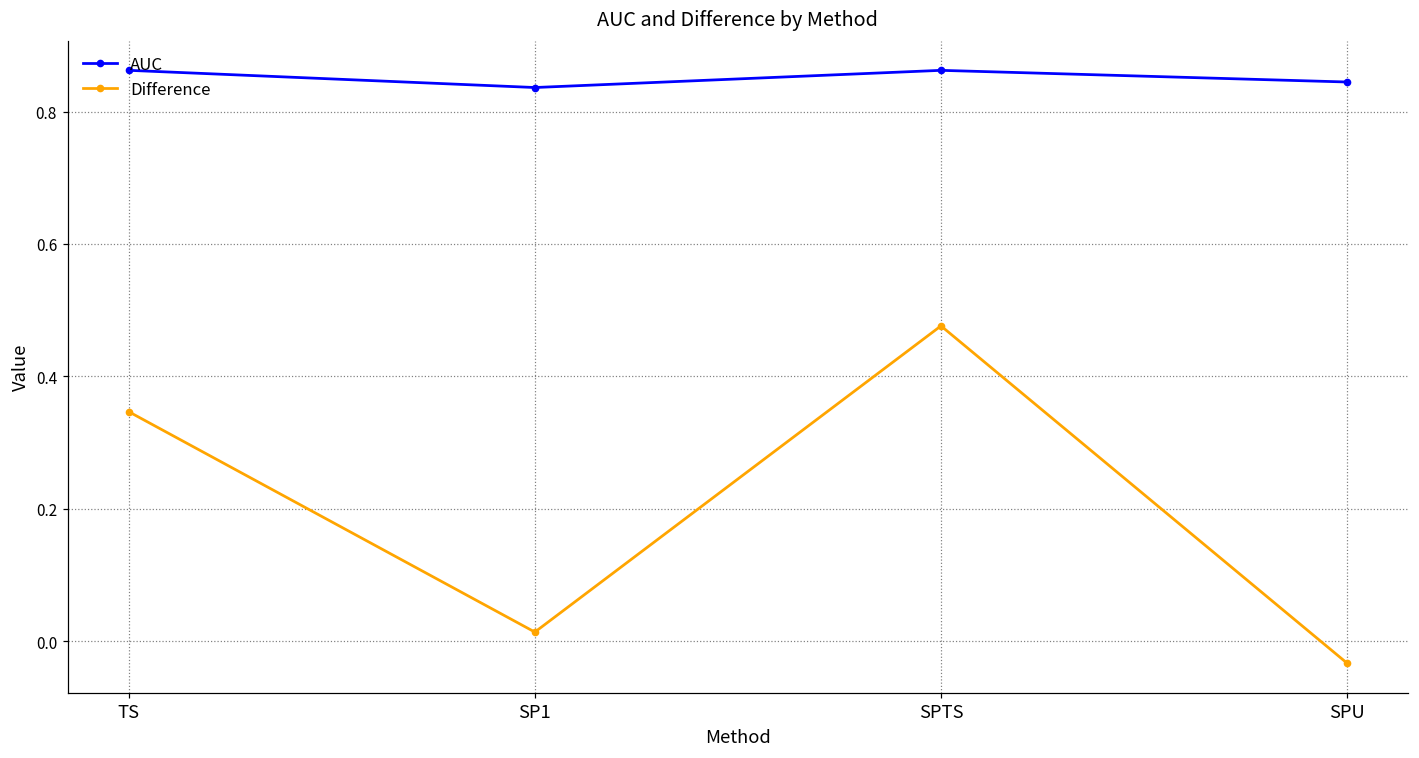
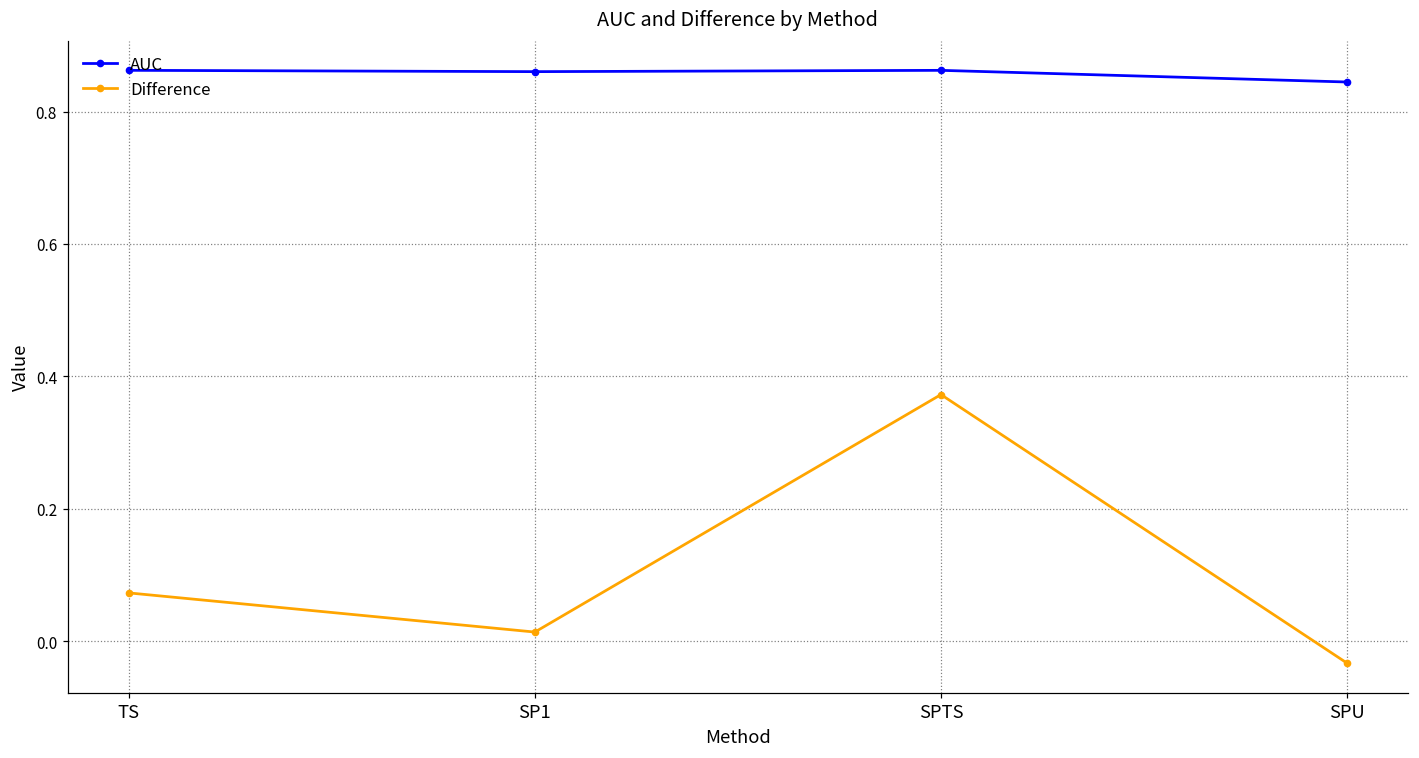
Difference, TS: 0.35 -> 0.07
AUC, SP1: 0.84 -> 0.86
Difference, SPTS: 0.48 -> 0.37
